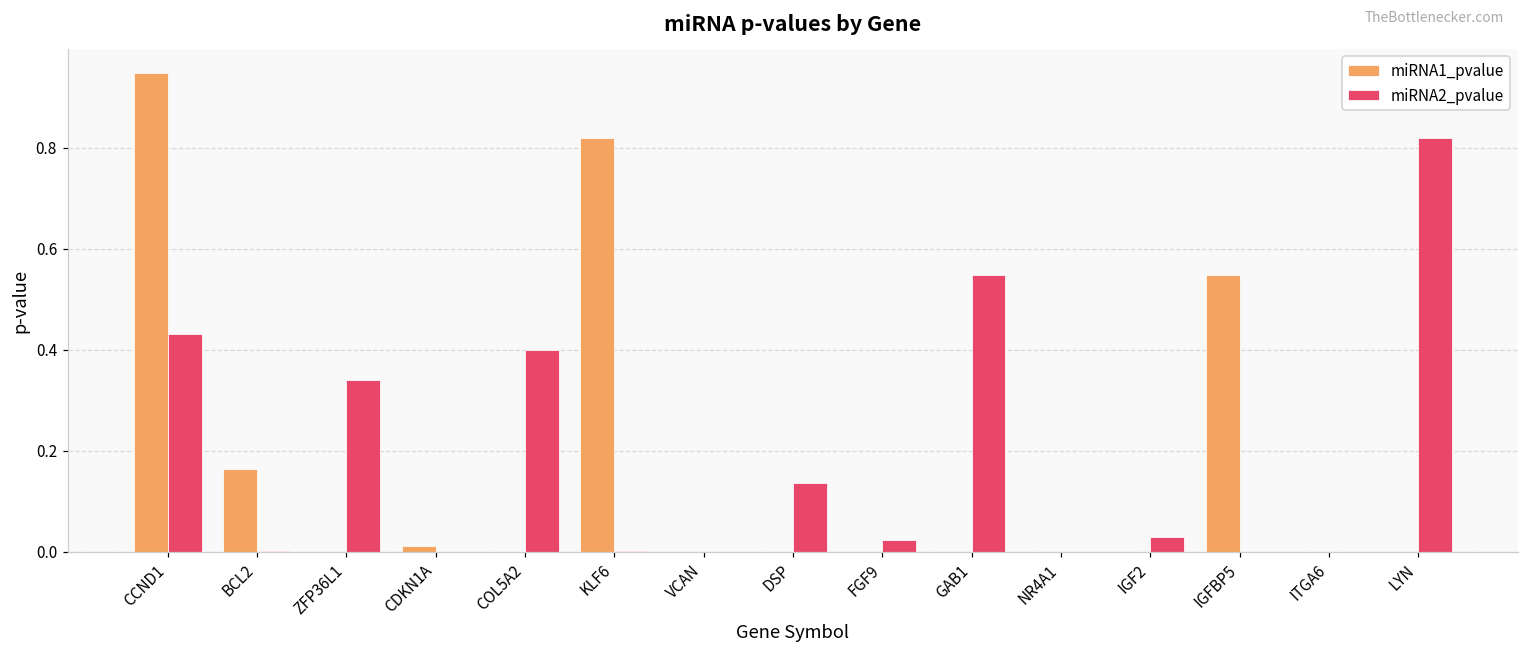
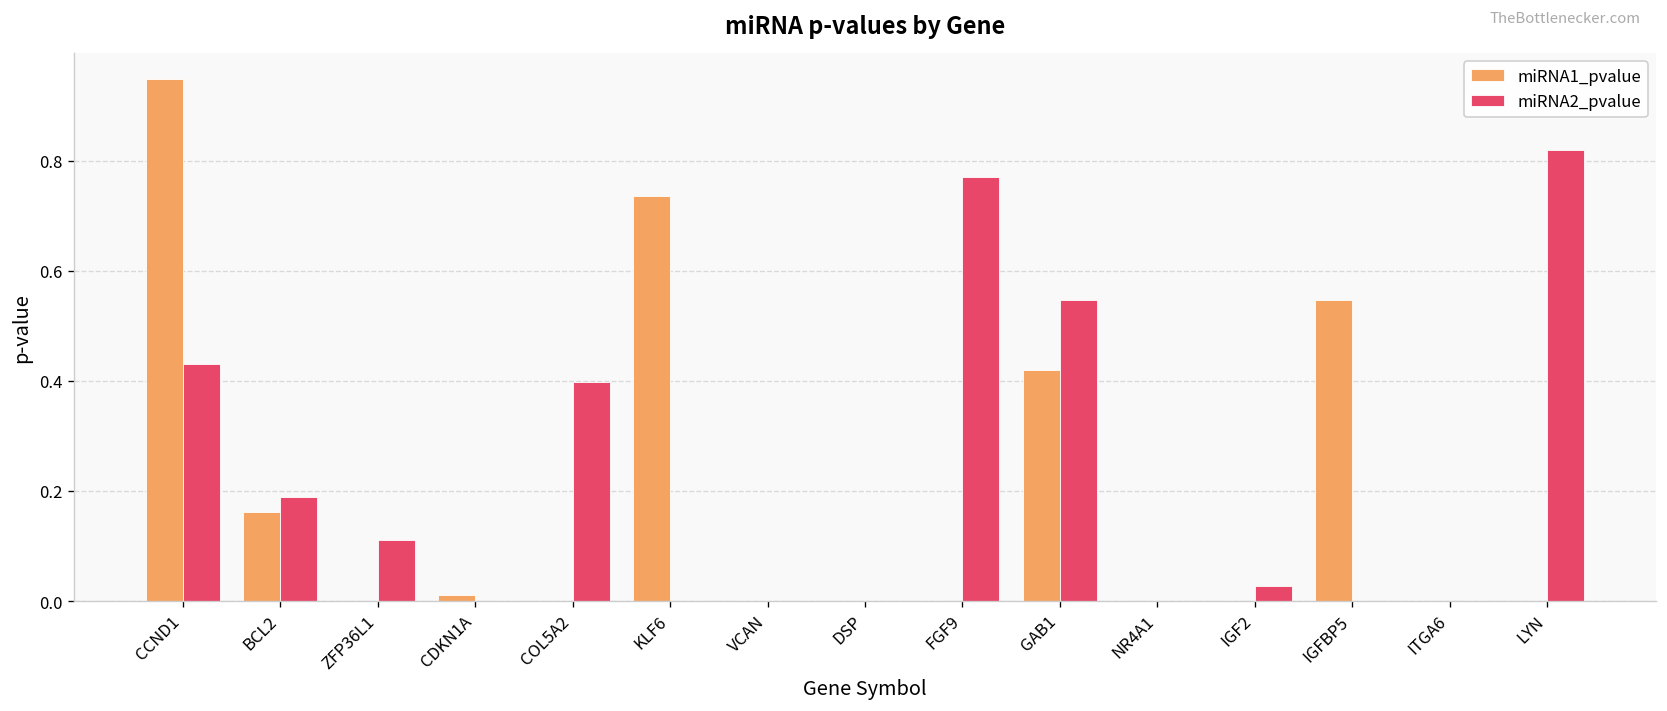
miRNA2_pvalue, BCL2: 0.00 -> 0.19
miRNA2_pvalue, ZFP36L1: 0.34 -> 0.11
miRNA1_pvalue, KLF6: 0.82 -> 0.74
miRNA2_pvalue, DSP: 0.13 -> 0.00
miRNA2_pvalue, FGF9: 0.02 -> 0.77
miRNA1_pvalue, GAB1: 0.00 -> 0.42
